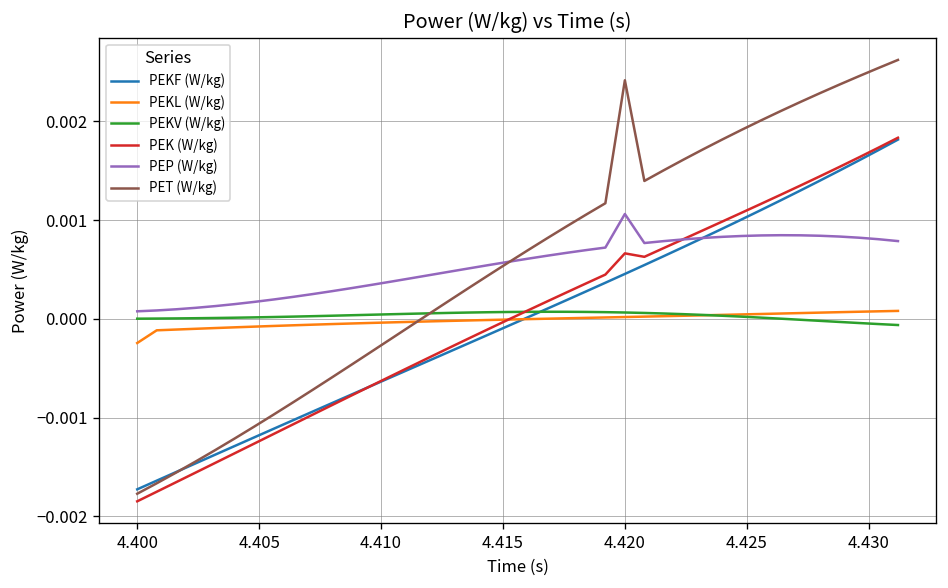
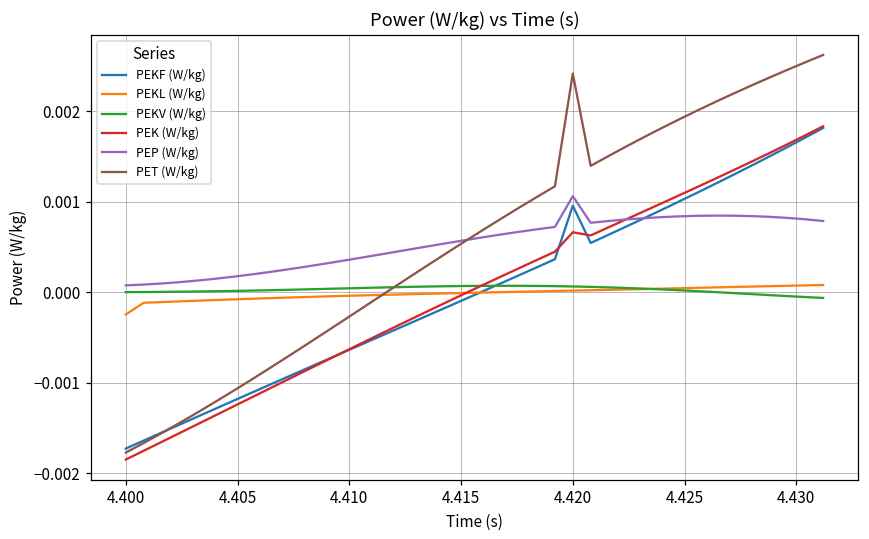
PEKF (W/kg), 4.420: 0.0005 -> 0.0010
